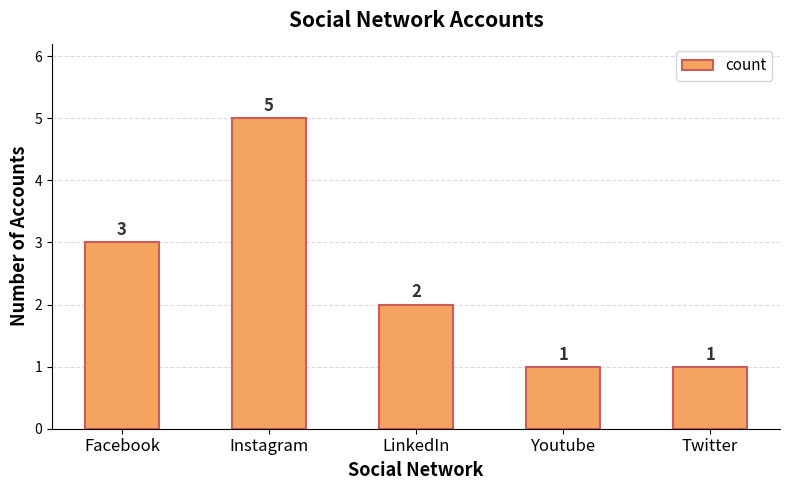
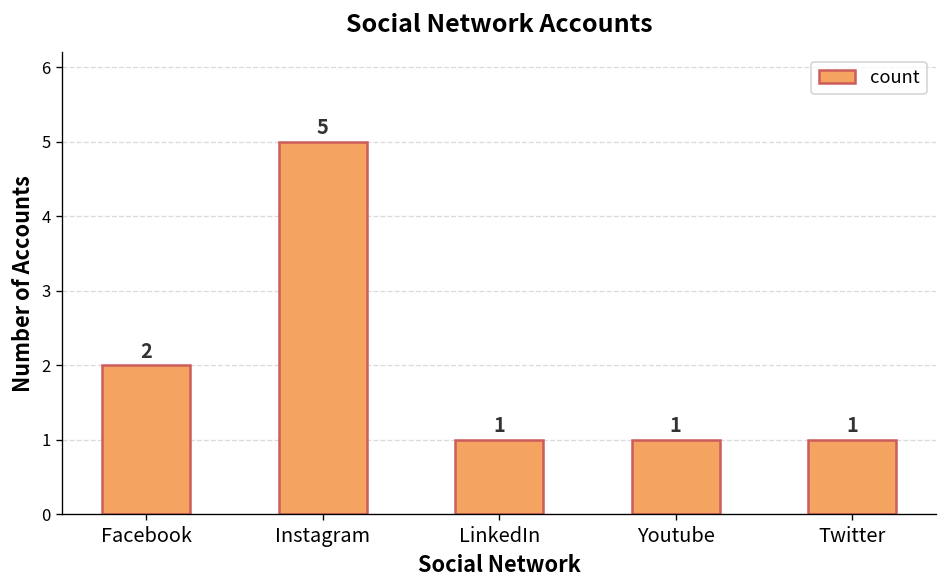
Facebook: 3 -> 2
LinkedIn: 2 -> 1
